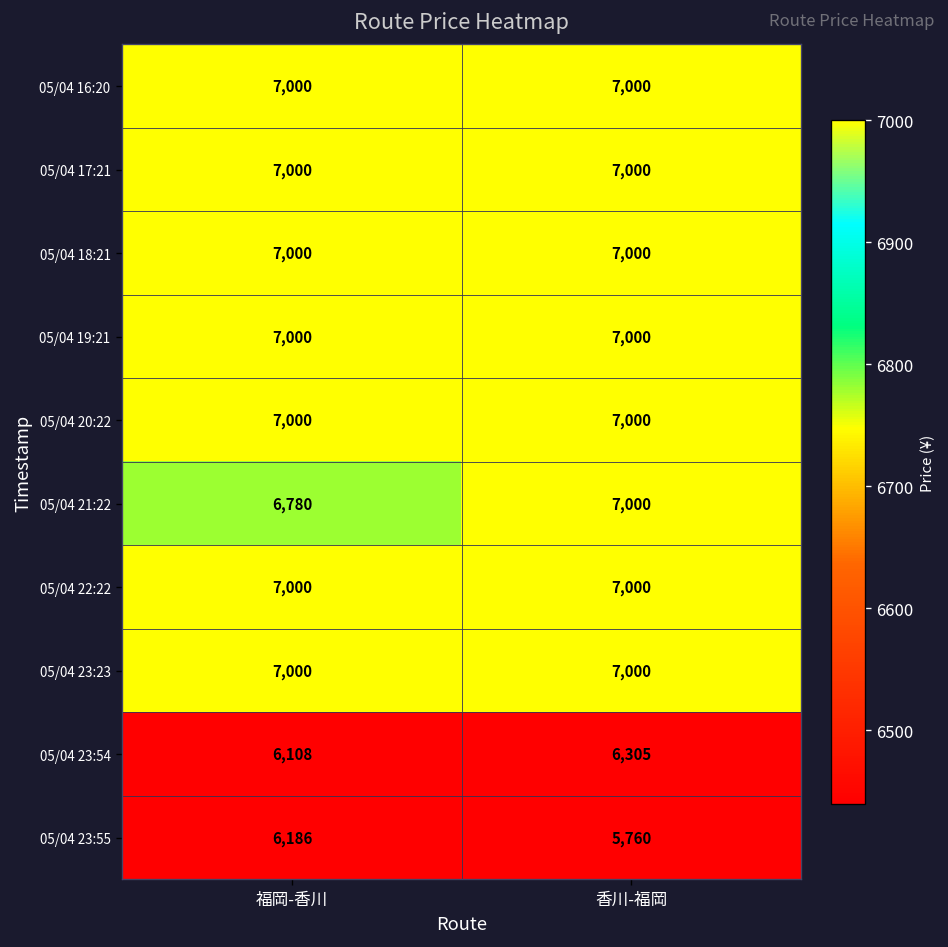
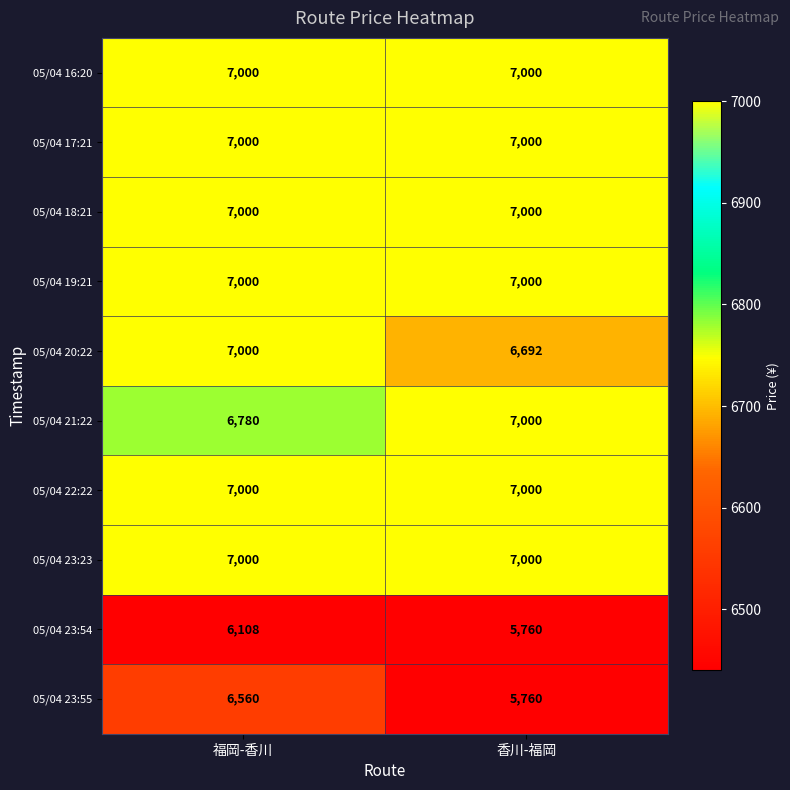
05/04 20:22, 香川-福岡: 7,000 -> 6,692
05/04 23:54, 香川-福岡: 6,305 -> 5,760
05/04 23:55, 福岡-香川: 6,186 -> 6,560
